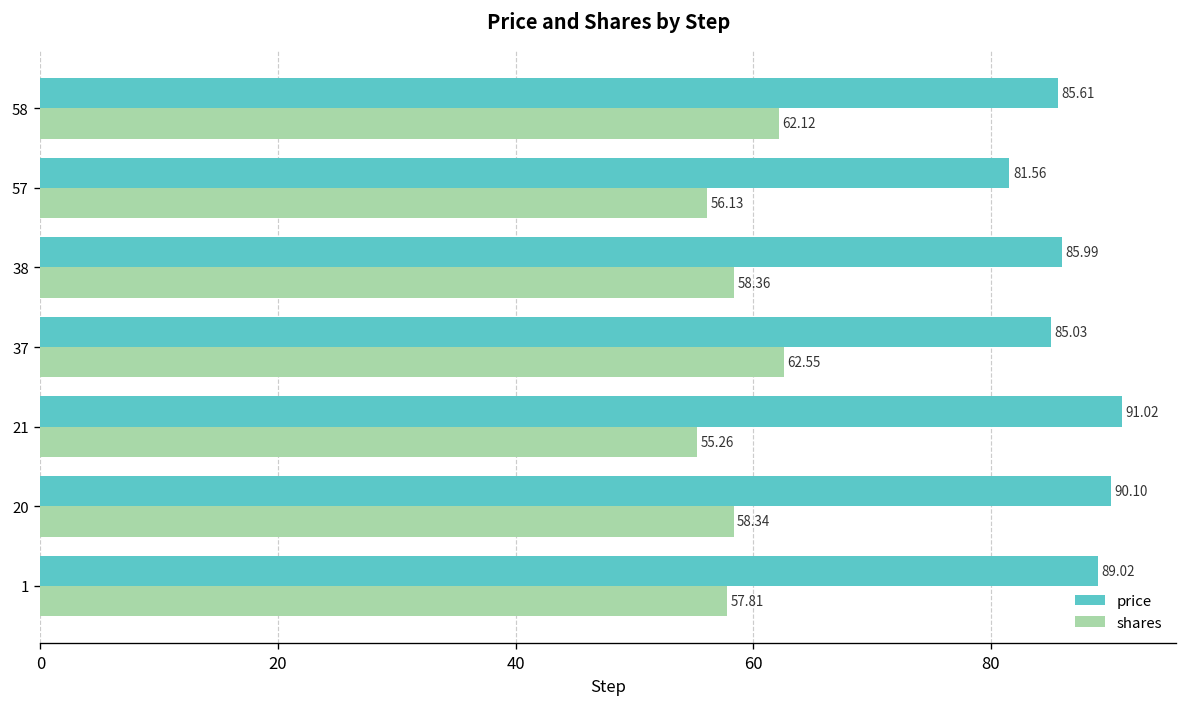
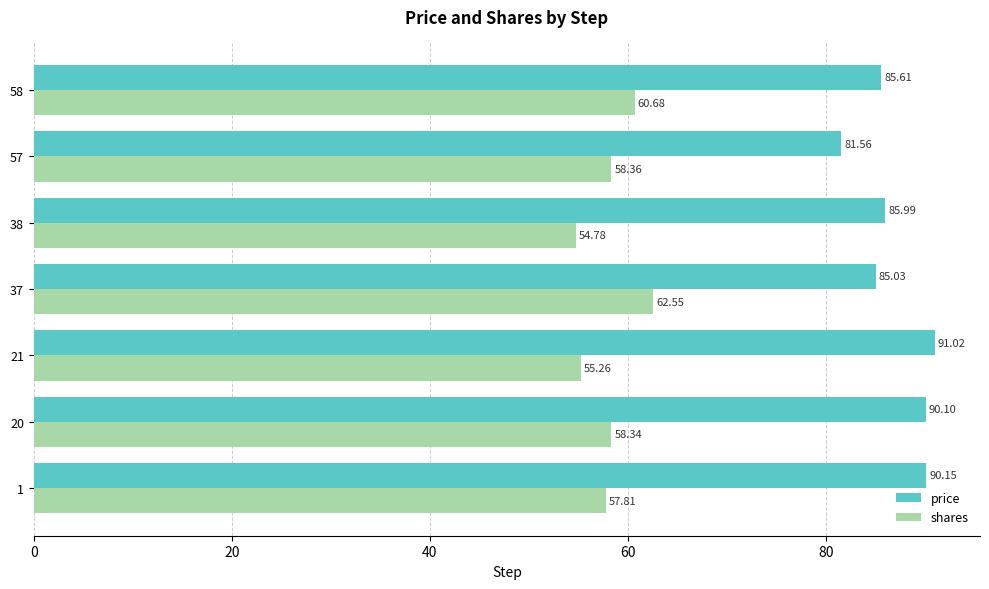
shares, 58: 62.12 -> 60.68
shares, 57: 56.13 -> 58.36
shares, 38: 58.36 -> 54.78
price, 1: 89.02 -> 90.15
